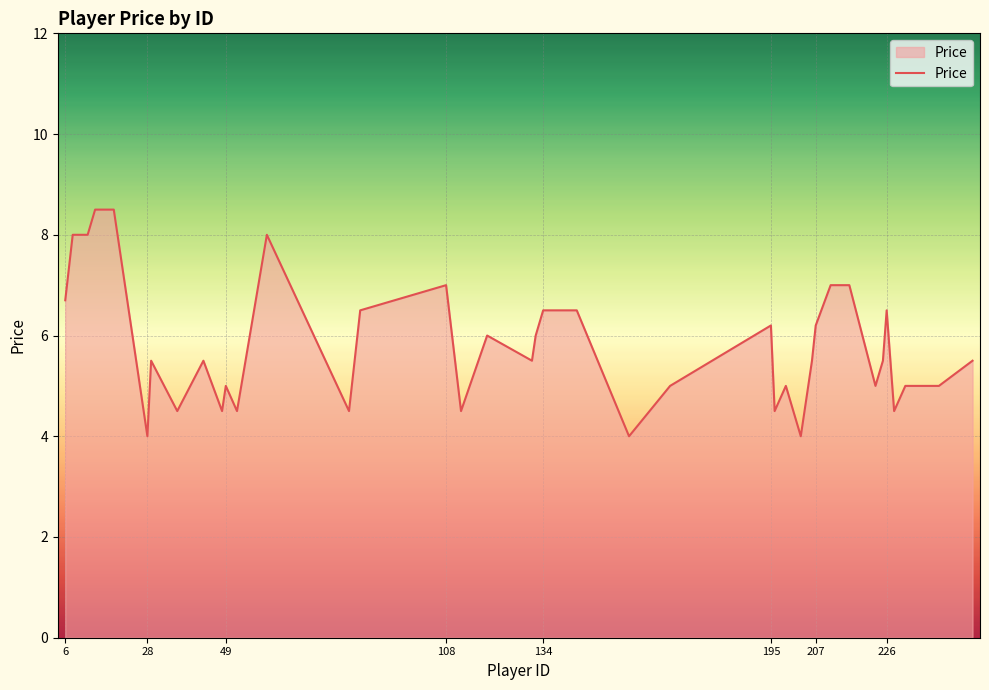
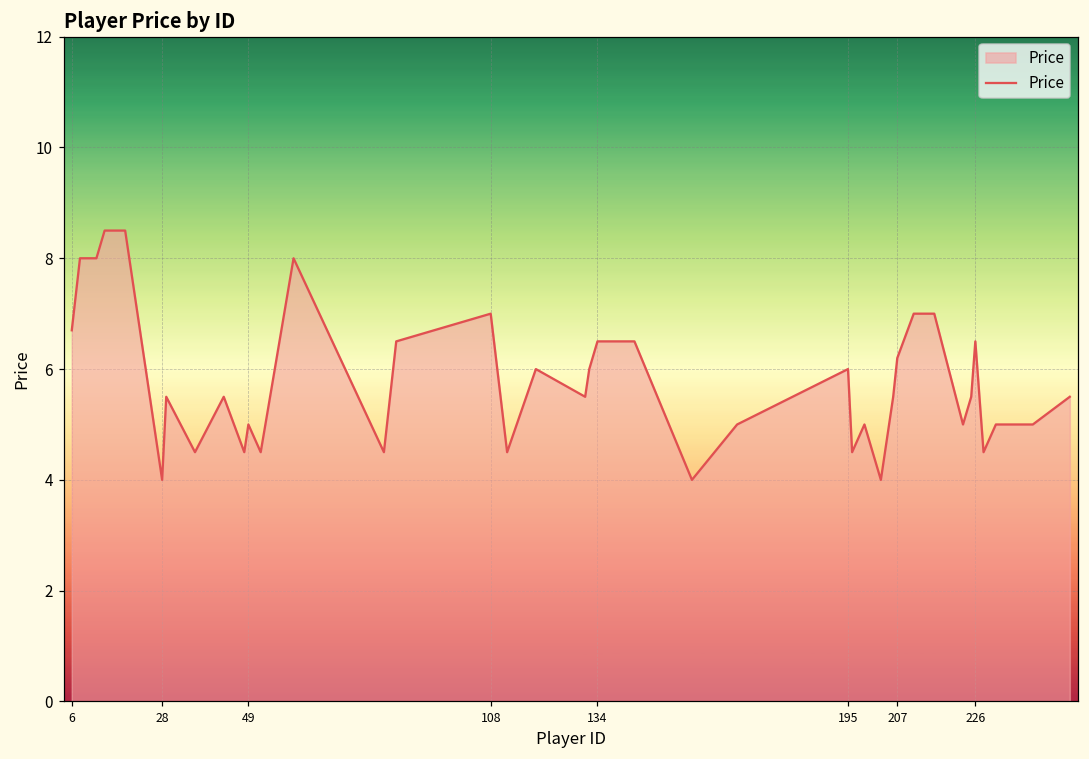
195: 6.2 -> 6.0
